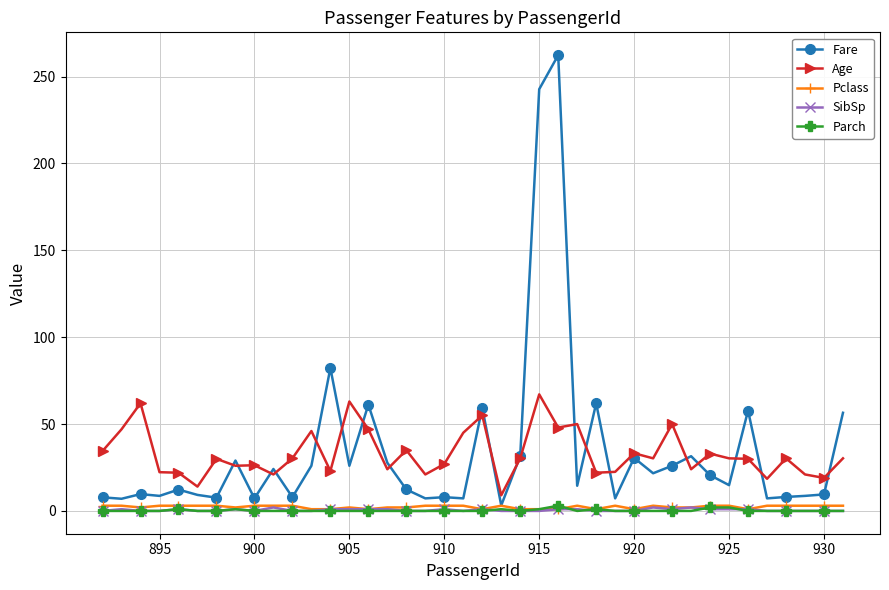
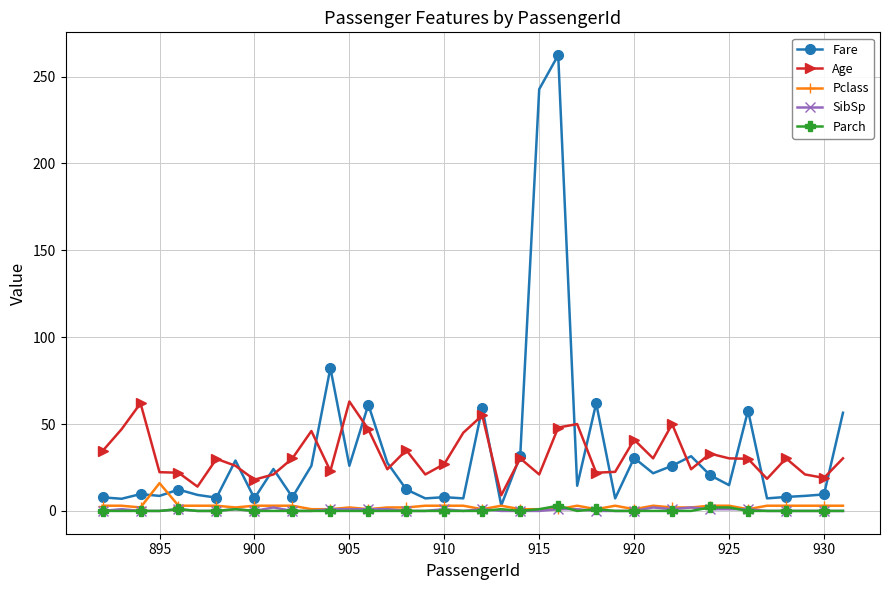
Pclass, 895: 3 -> 16
Age, 900: 26 -> 18
Age, 915: 67 -> 21
Age, 920: 33 -> 41
